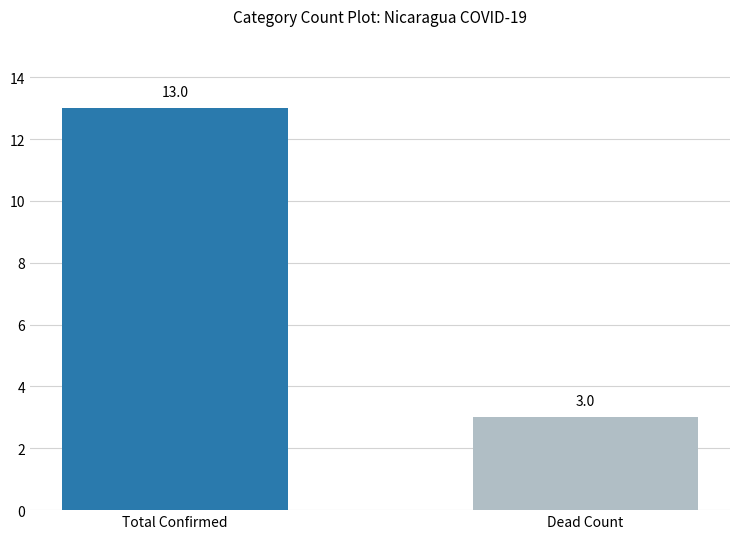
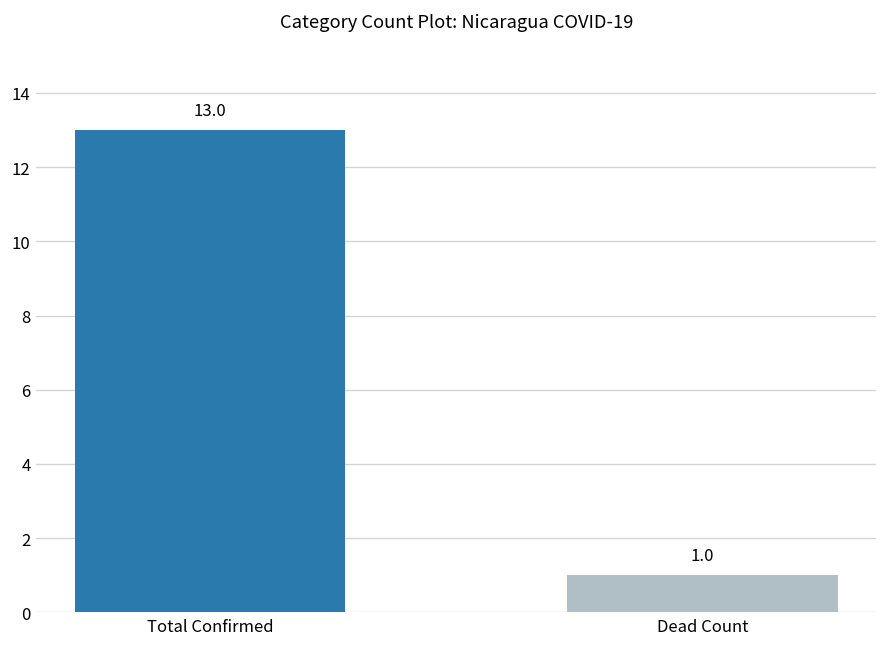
Dead Count: 3.0 -> 1.0
